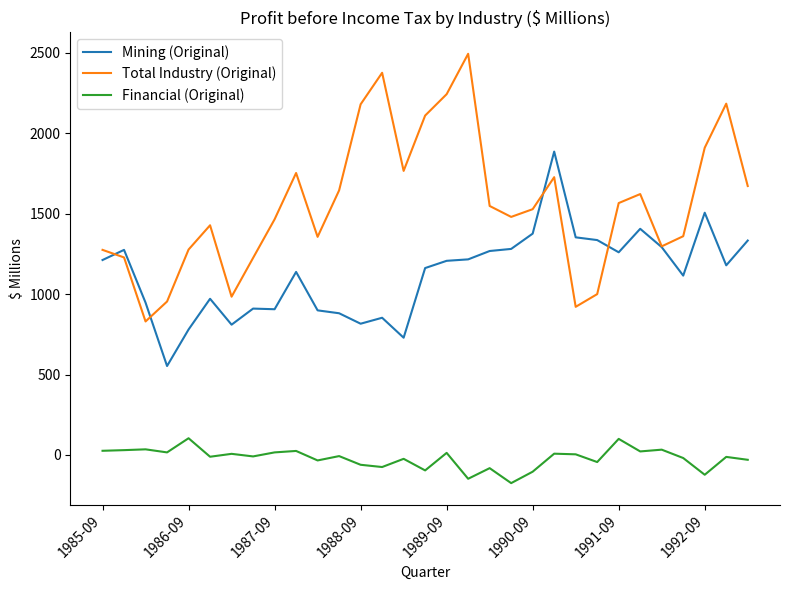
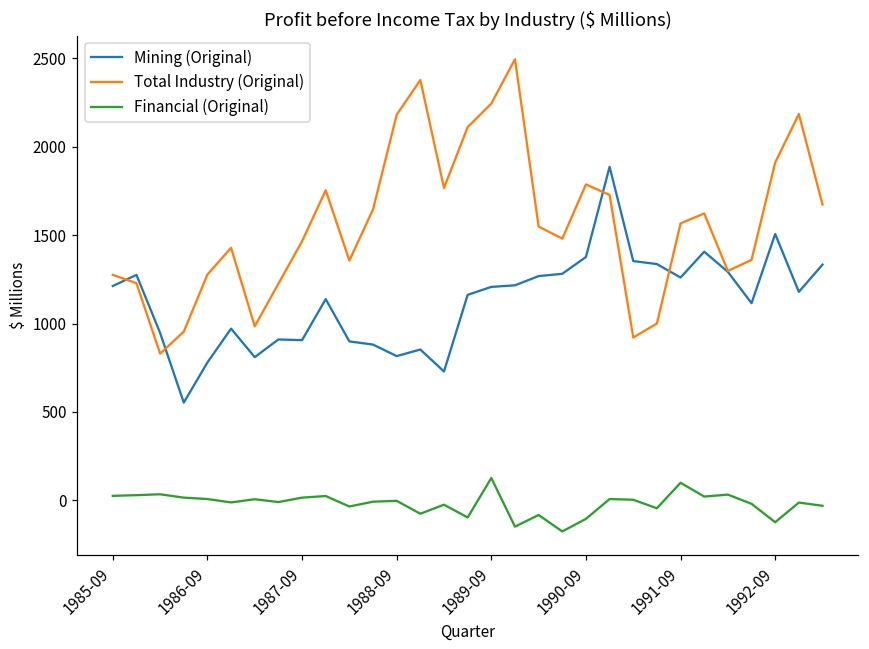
Financial (Original), 1986-09: 100 -> 10
Financial (Original), 1988-09: -60 -> 0
Financial (Original), 1989-09: 10 -> 130
Total Industry (Original), 1990-09: 1530 -> 1790
